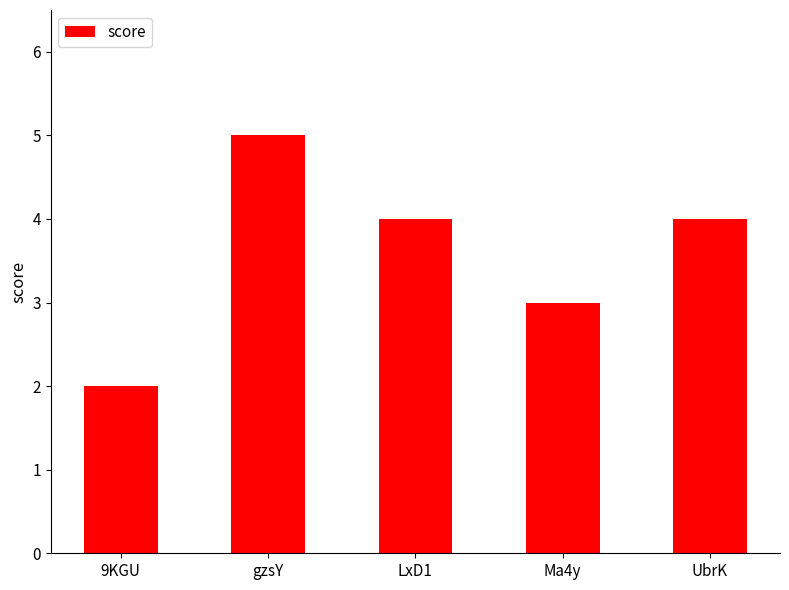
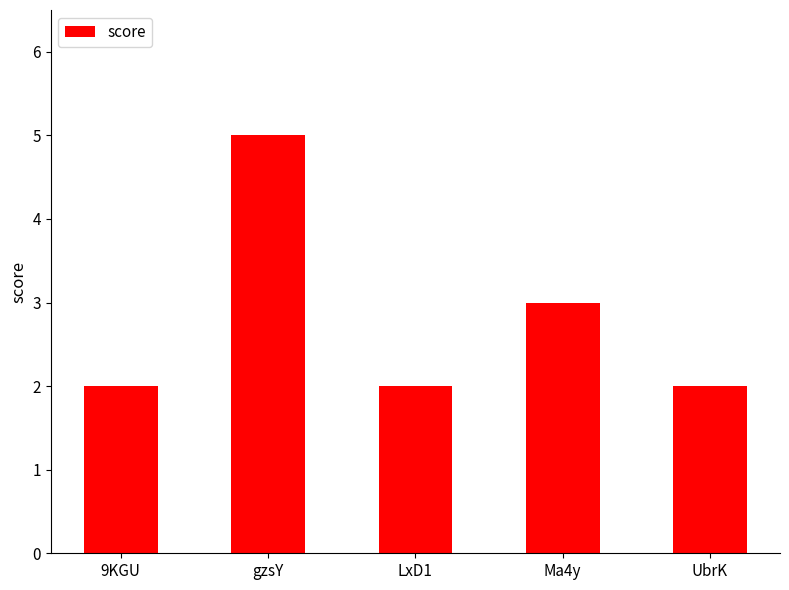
LxD1: 4 -> 2
UbrK: 4 -> 2
